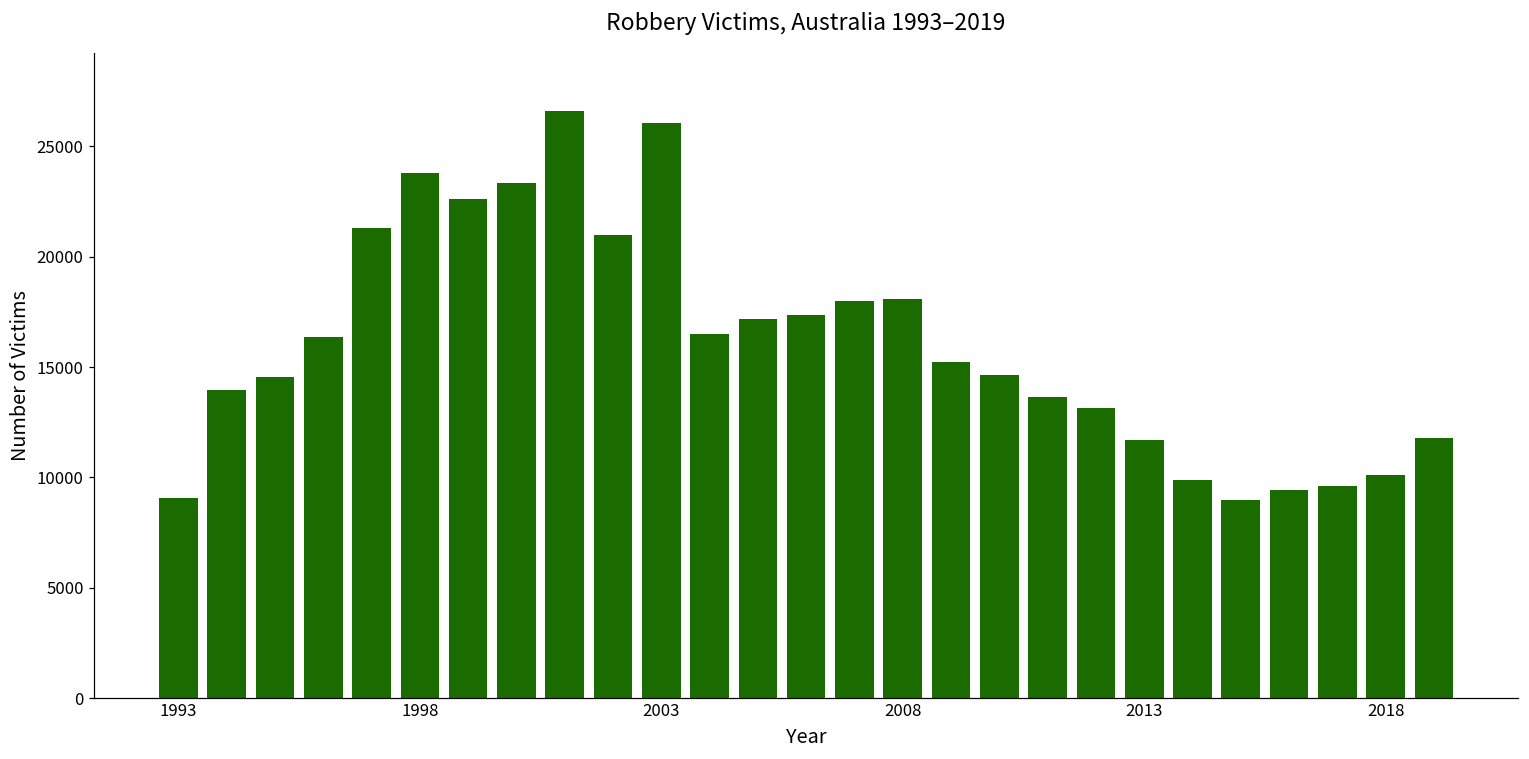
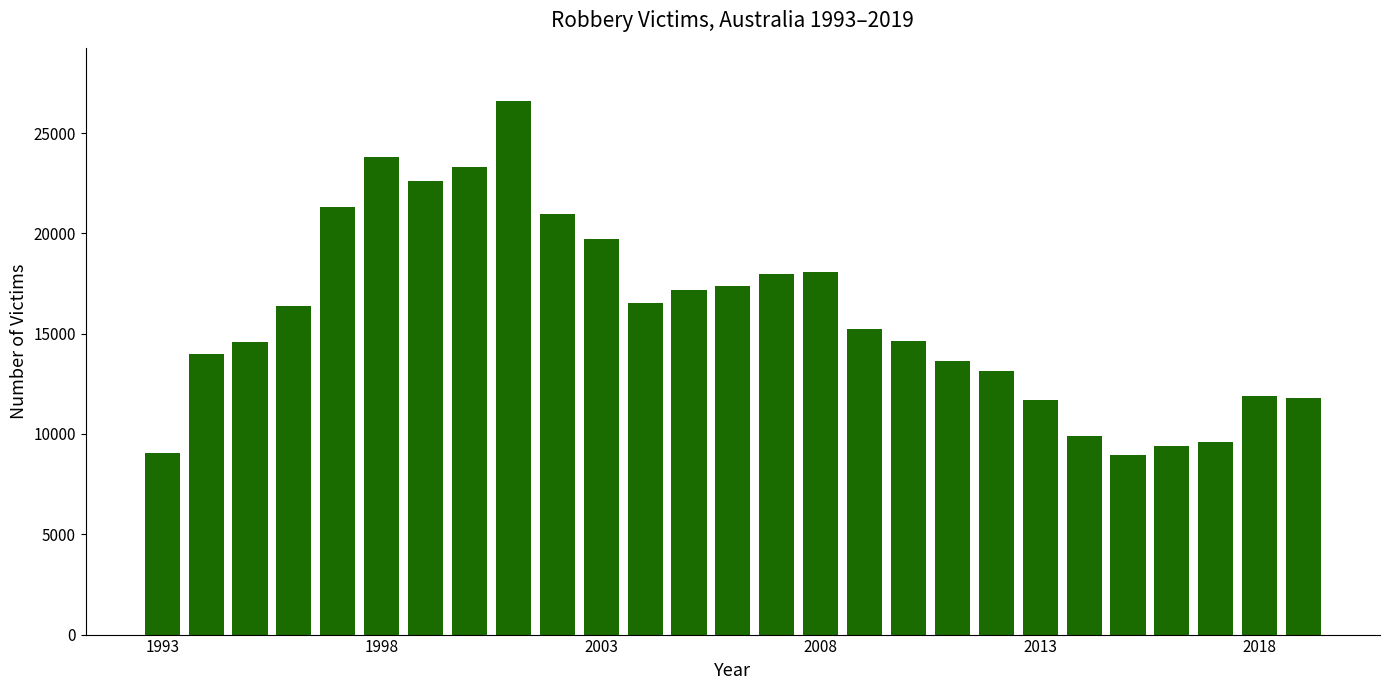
2003: 26000 -> 19700
2018: 10100 -> 11900
